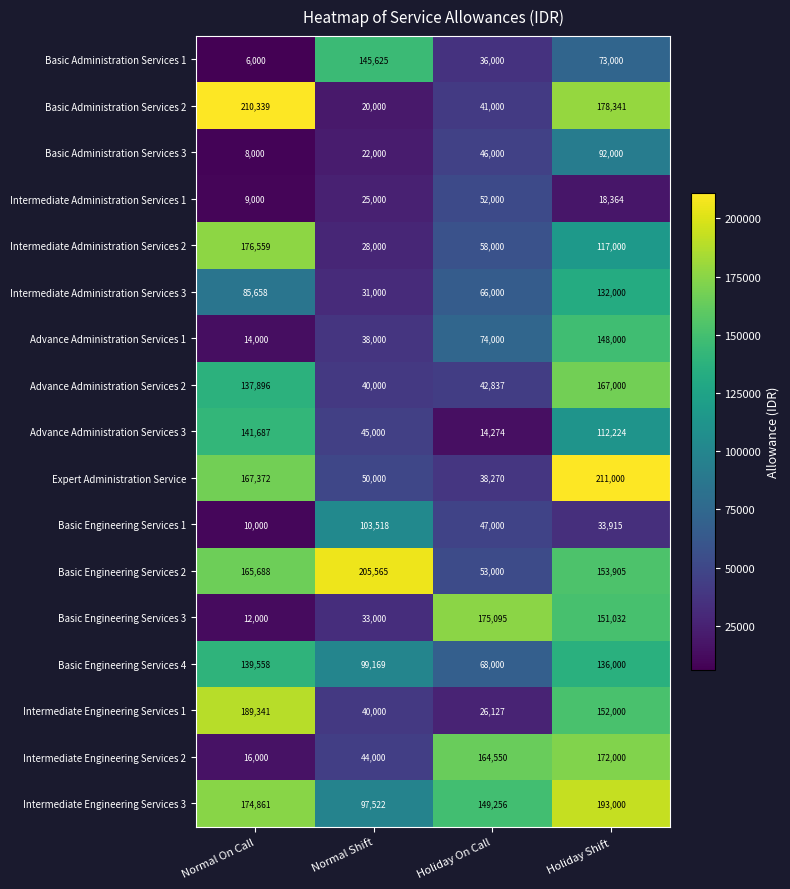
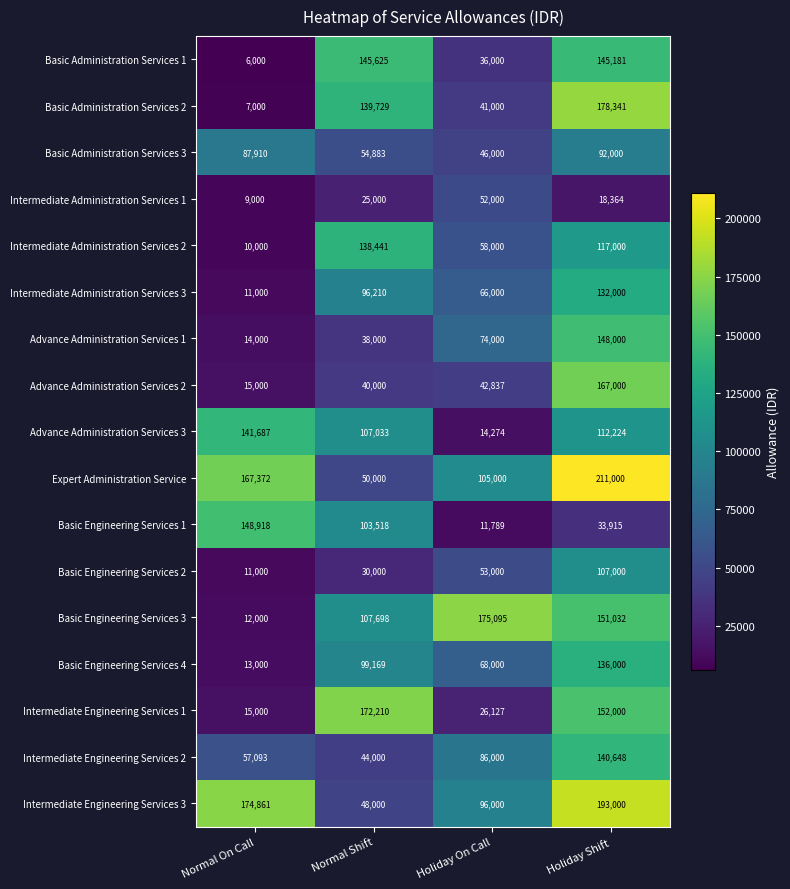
Basic Administration Services 1, Holiday Shift: 73,000 -> 145,181
Basic Administration Services 2, Normal On Call: 210,339 -> 7,000
Basic Administration Services 2, Normal Shift: 20,000 -> 139,729
Basic Administration Services 3, Normal On Call: 8,000 -> 87,910
Basic Administration Services 3, Normal Shift: 22,000 -> 54,883
Intermediate Administration Services 2, Normal On Call: 176,559 -> 10,000
Intermediate Administration Services 2, Normal Shift: 28,000 -> 138,441
Intermediate Administration Services 3, Normal On Call: 85,658 -> 11,000
Intermediate Administration Services 3, Normal Shift: 31,000 -> 96,210
Advance Administration Services 2, Normal On Call: 137,896 -> 15,000
Advance Administration Services 3, Normal Shift: 45,000 -> 107,033
Expert Administration Service, Holiday On Call: 38,270 -> 105,000
Basic Engineering Services 1, Normal On Call: 10,000 -> 148,918
Basic Engineering Services 1, Holiday On Call: 47,000 -> 11,789
Basic Engineering Services 2, Normal On Call: 165,688 -> 11,000
Basic Engineering Services 2, Normal Shift: 205,565 -> 30,000
Basic Engineering Services 2, Holiday Shift: 153,905 -> 107,000
Basic Engineering Services 3, Normal Shift: 33,000 -> 107,698
Basic Engineering Services 4, Normal On Call: 139,558 -> 13,000
Intermediate Engineering Services 1, Normal On Call: 189,341 -> 15,000
Intermediate Engineering Services 1, Normal Shift: 40,000 -> 172,210
Intermediate Engineering Services 2, Normal On Call: 16,000 -> 57,093
Intermediate Engineering Services 2, Holiday On Call: 164,550 -> 86,000
Intermediate Engineering Services 2, Holiday Shift: 172,000 -> 140,648
Intermediate Engineering Services 3, Normal Shift: 97,522 -> 48,000
Intermediate Engineering Services 3, Holiday On Call: 149,256 -> 96,000
